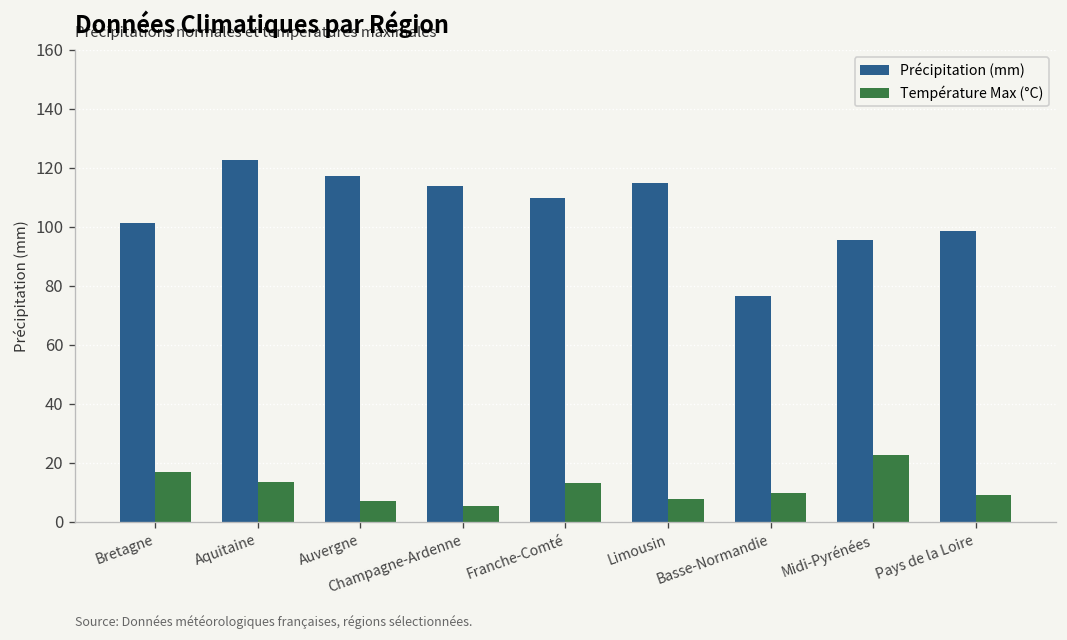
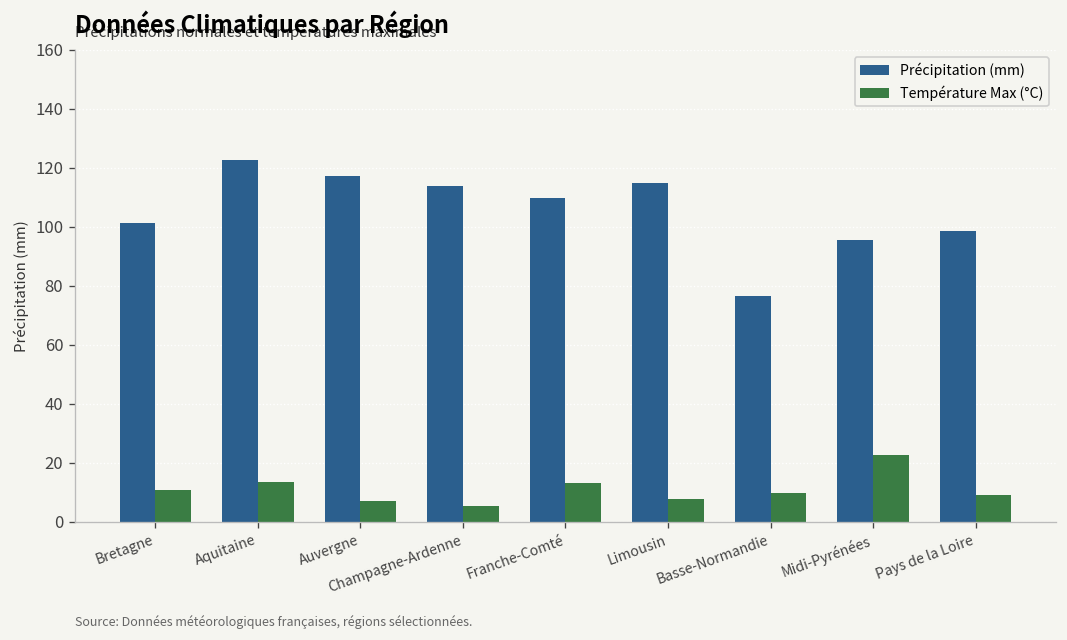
Température Max (°C), Bretagne: 17 -> 11
